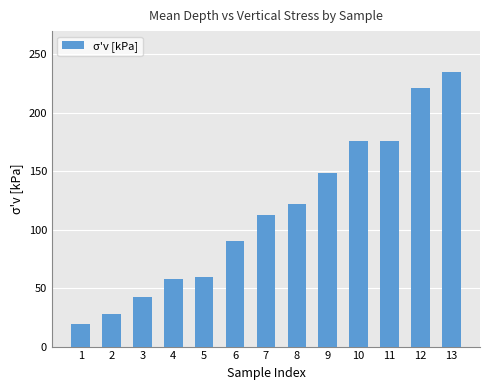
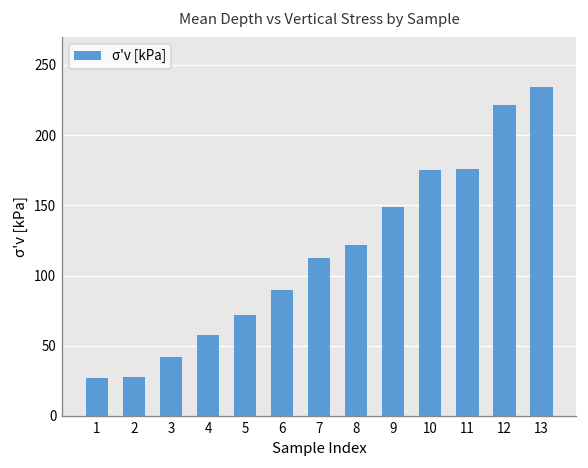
1: 19 -> 27
5: 59 -> 72
